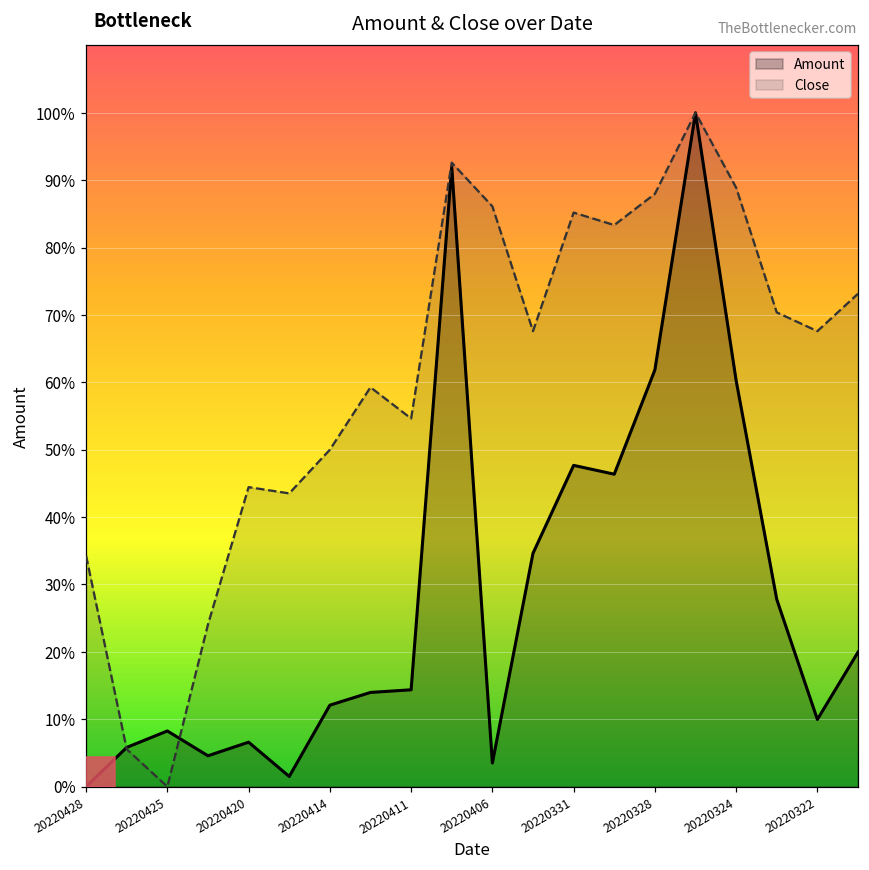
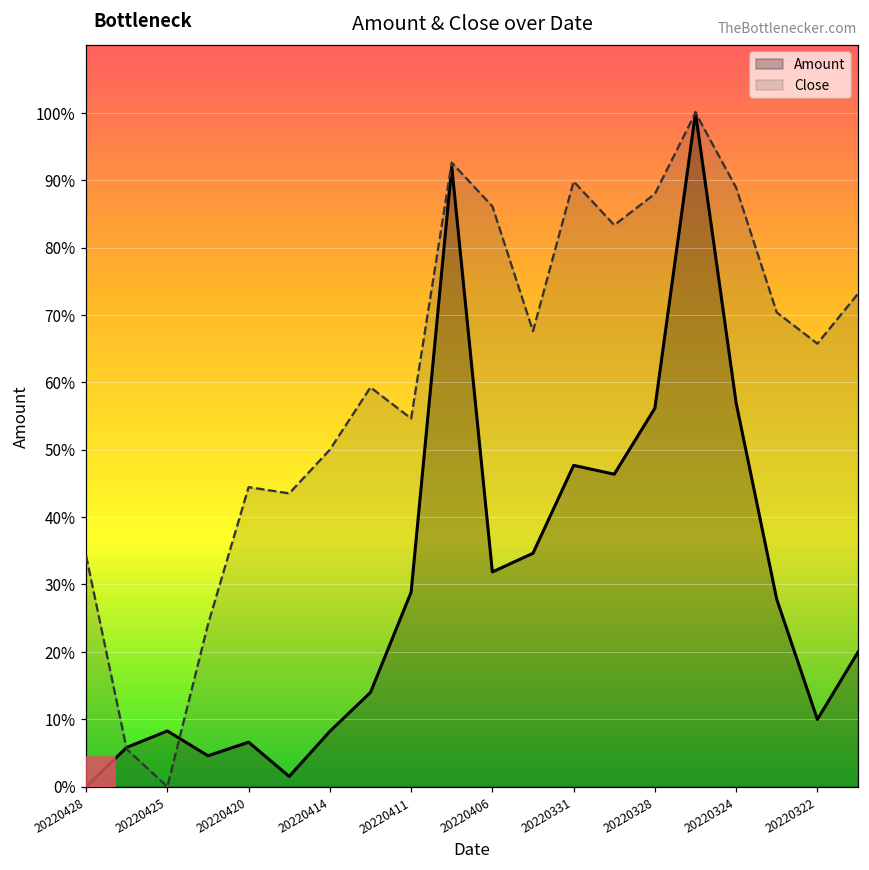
Amount, 20220414: 12% -> 8%
Amount, 20220411: 14% -> 29%
Amount, 20220406: 4% -> 32%
Close, 20220331: 85% -> 90%
Amount, 20220328: 62% -> 56%
Amount, 20220324: 60% -> 57%
Close, 20220322: 68% -> 66%
